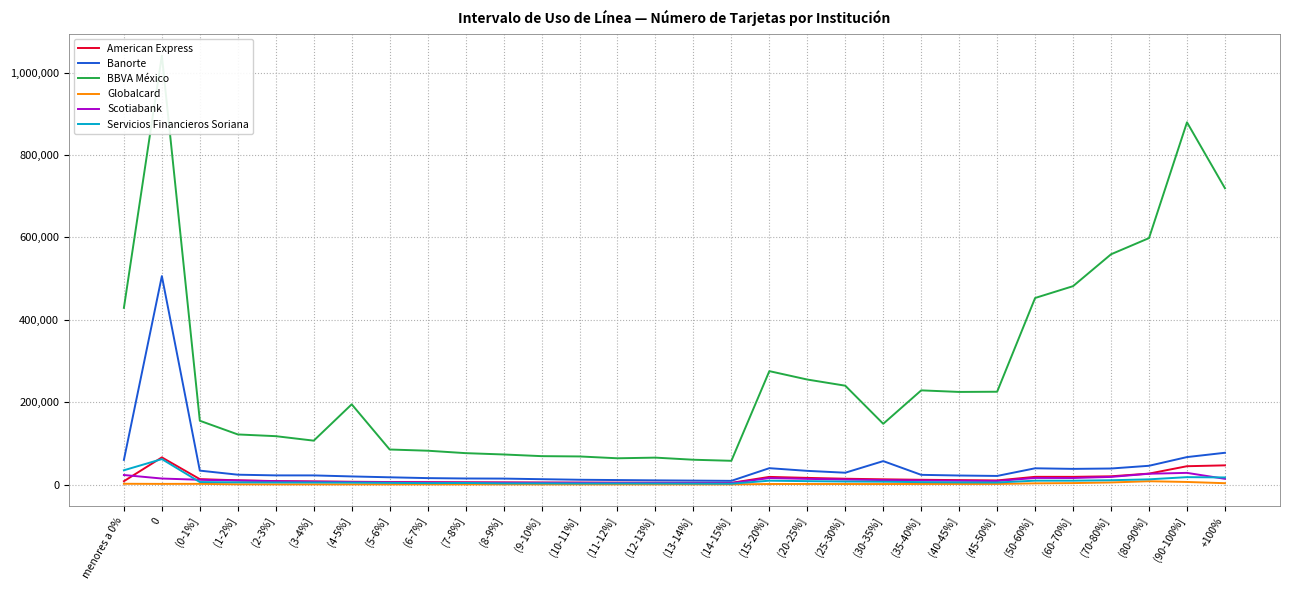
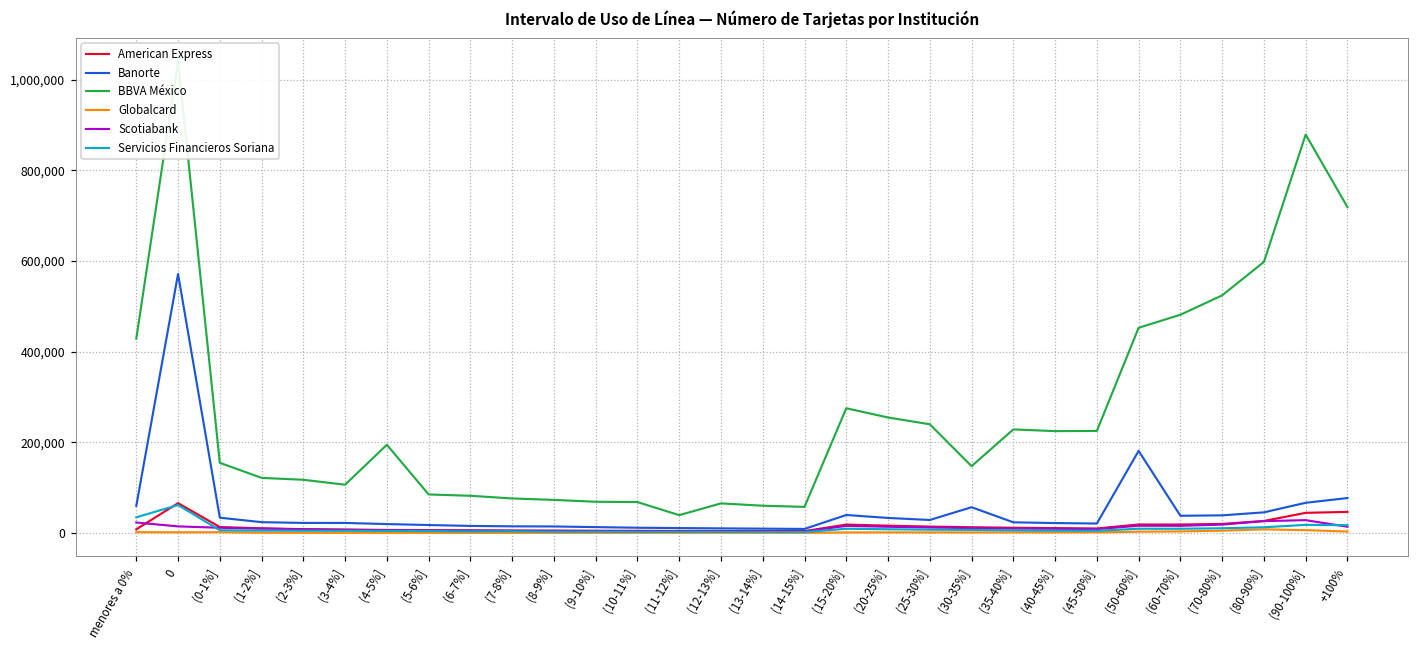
Banorte, 0: 510,000 -> 570,000
BBVA México, (11-12%]: 60,000 -> 40,000
Banorte, (50-60%]: 40,000 -> 180,000
BBVA México, (70-80%]: 560,000 -> 520,000
